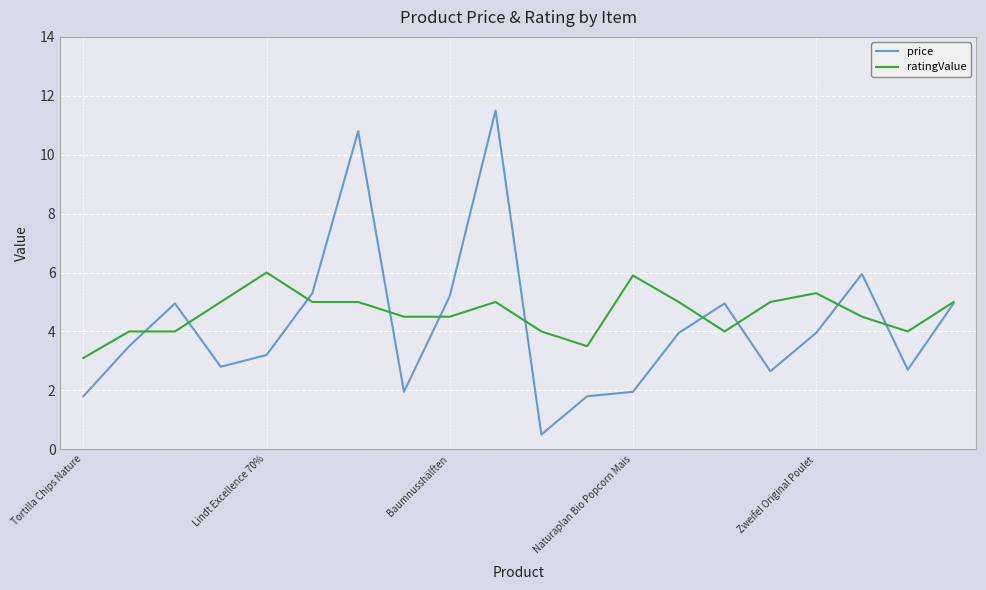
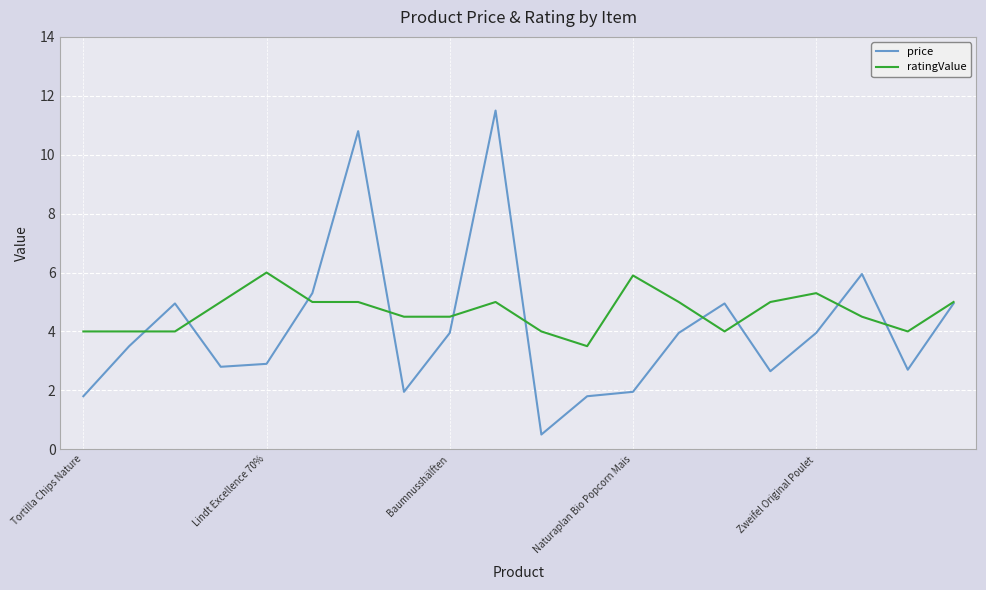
ratingValue, Tortilla Chips Nature: 3.1 -> 4.0
price, Lindt Excellence 70%: 3.2 -> 2.9
price, Baumnusshälften: 5.2 -> 4.0
